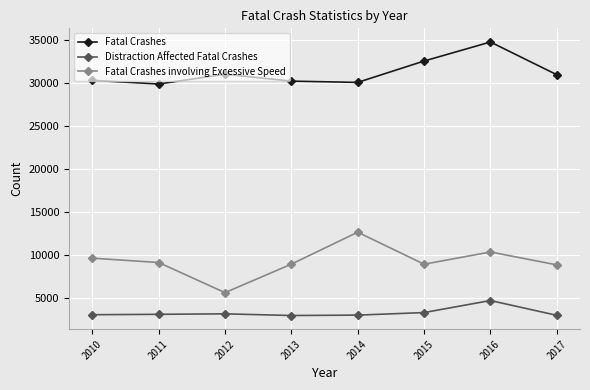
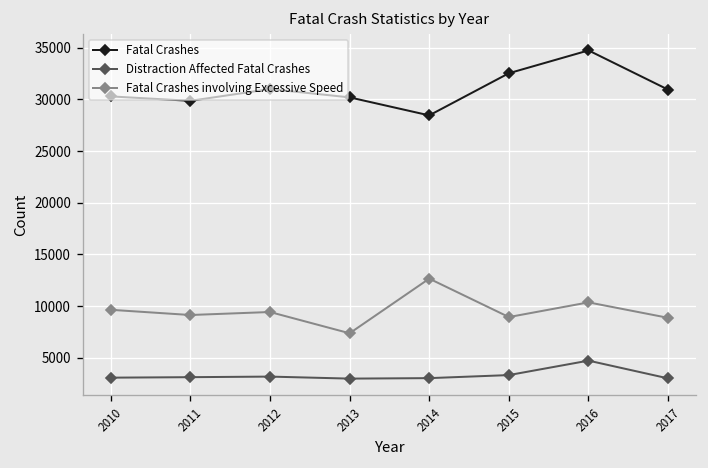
Fatal Crashes involving Excessive Speed, 2012: 6000 -> 9000
Fatal Crashes involving Excessive Speed, 2013: 9000 -> 7000
Fatal Crashes, 2014: 30000 -> 28000
